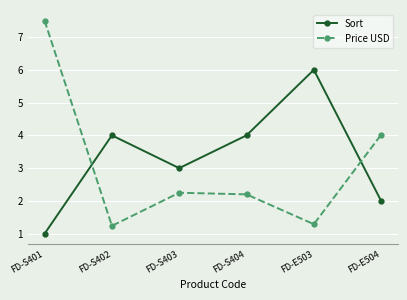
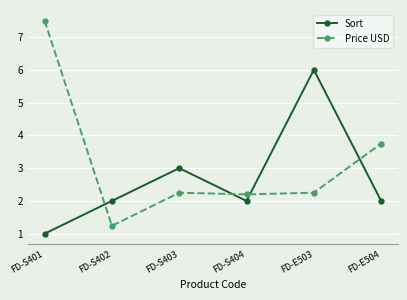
Sort, FD-S402: 4 -> 2
Sort, FD-S404: 4 -> 2
Price USD, FD-E503: 1.3 -> 2.3
Price USD, FD-E504: 4.0 -> 3.8
